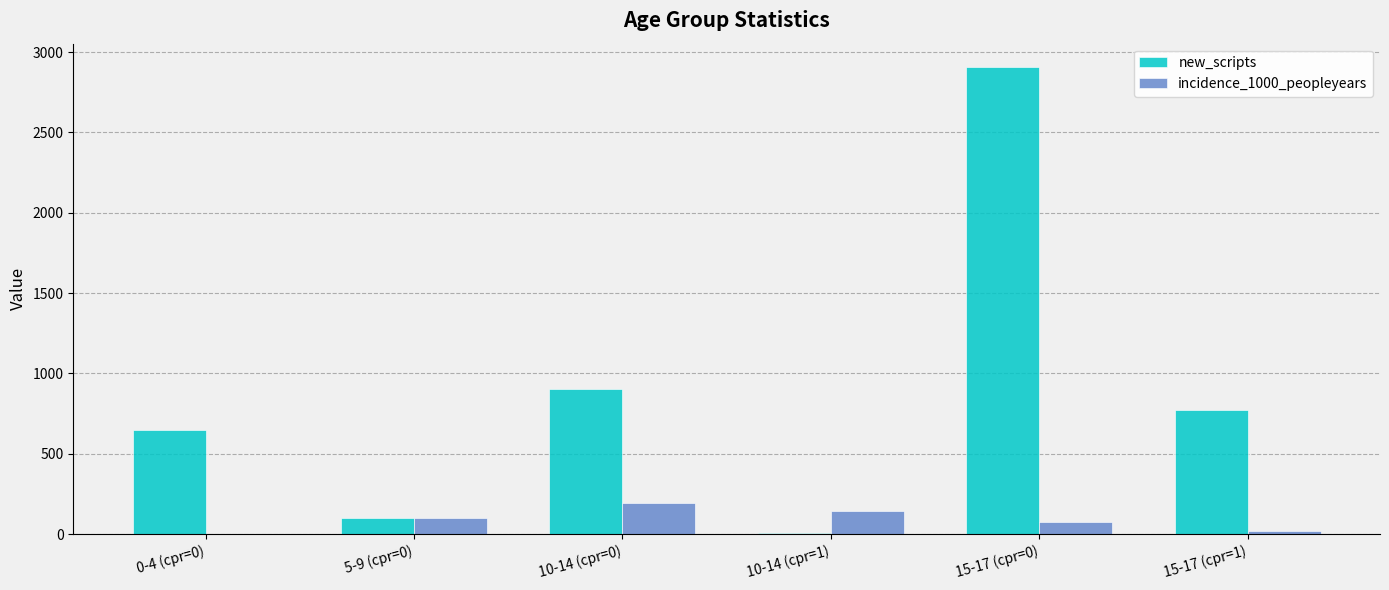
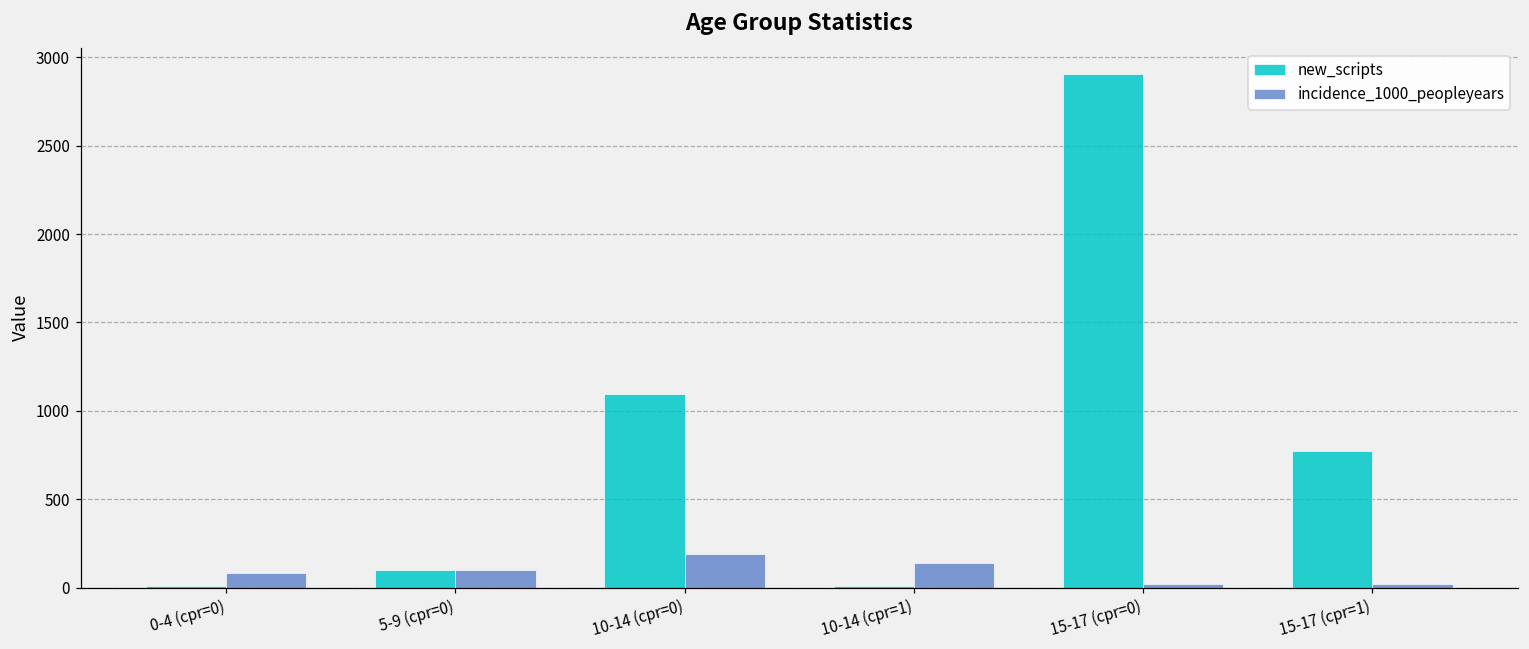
new_scripts, 0-4 (cpr=0): 650 -> 10
incidence_1000_peopleyears, 0-4 (cpr=0): 0 -> 80
new_scripts, 10-14 (cpr=0): 910 -> 1100
incidence_1000_peopleyears, 15-17 (cpr=0): 70 -> 20
